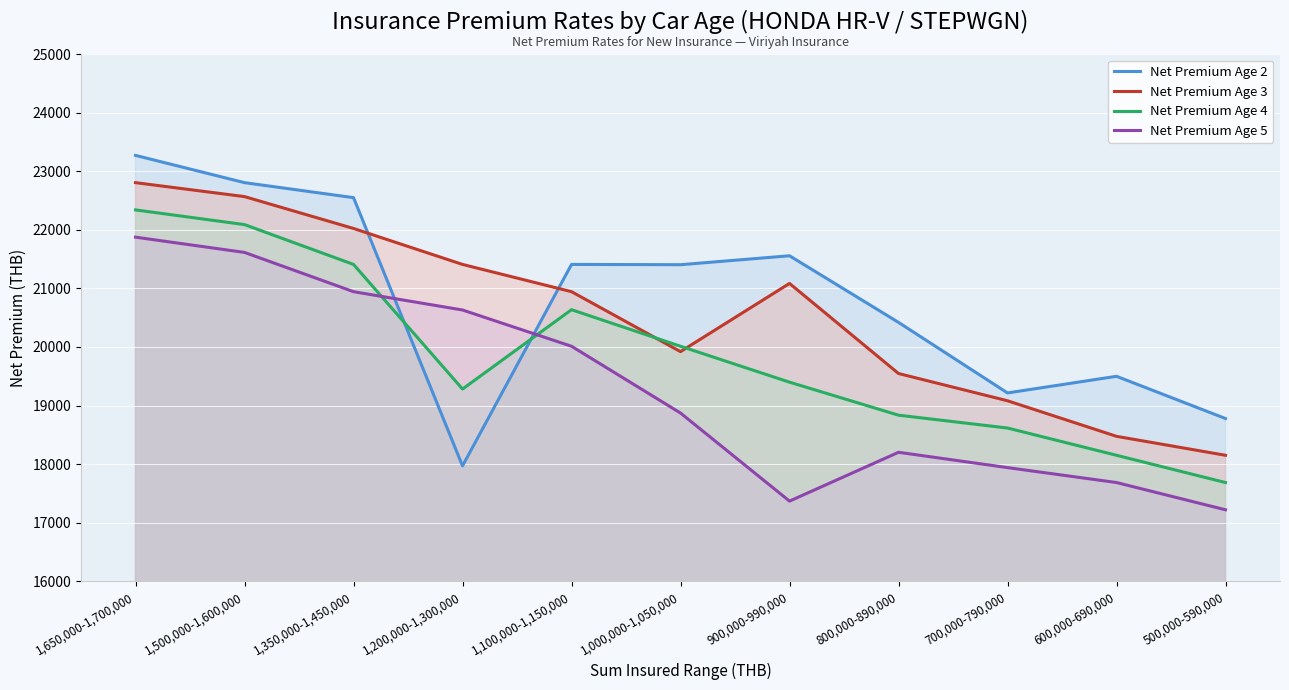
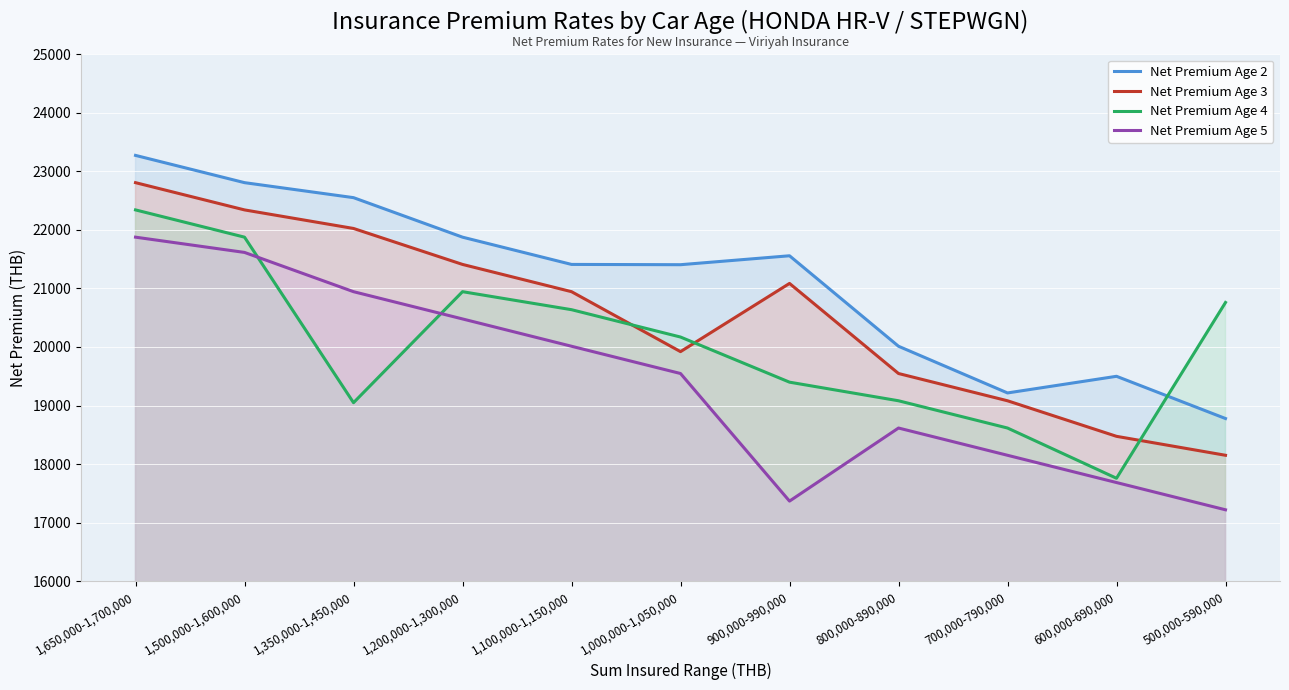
Net Premium Age 3, 1,500,000-1,600,000: 22600 -> 22300
Net Premium Age 4, 1,500,000-1,600,000: 22100 -> 21900
Net Premium Age 4, 1,350,000-1,450,000: 21400 -> 19000
Net Premium Age 2, 1,200,000-1,300,000: 18000 -> 21900
Net Premium Age 4, 1,200,000-1,300,000: 19300 -> 20900
Net Premium Age 5, 1,200,000-1,300,000: 20600 -> 20500
Net Premium Age 4, 1,000,000-1,050,000: 20000 -> 20200
Net Premium Age 5, 1,000,000-1,050,000: 18900 -> 19500
Net Premium Age 2, 800,000-890,000: 20400 -> 20000
Net Premium Age 4, 800,000-890,000: 18800 -> 19100
Net Premium Age 5, 800,000-890,000: 18200 -> 18600
Net Premium Age 5, 700,000-790,000: 17900 -> 18200
Net Premium Age 4, 600,000-690,000: 18200 -> 17800
Net Premium Age 4, 500,000-590,000: 17700 -> 20800
